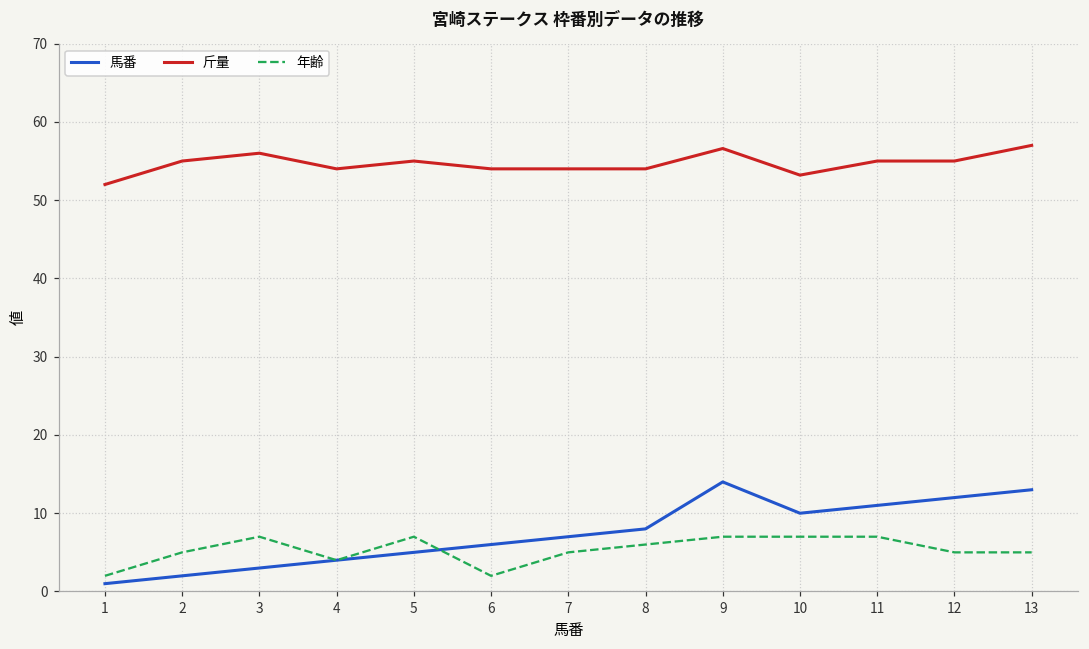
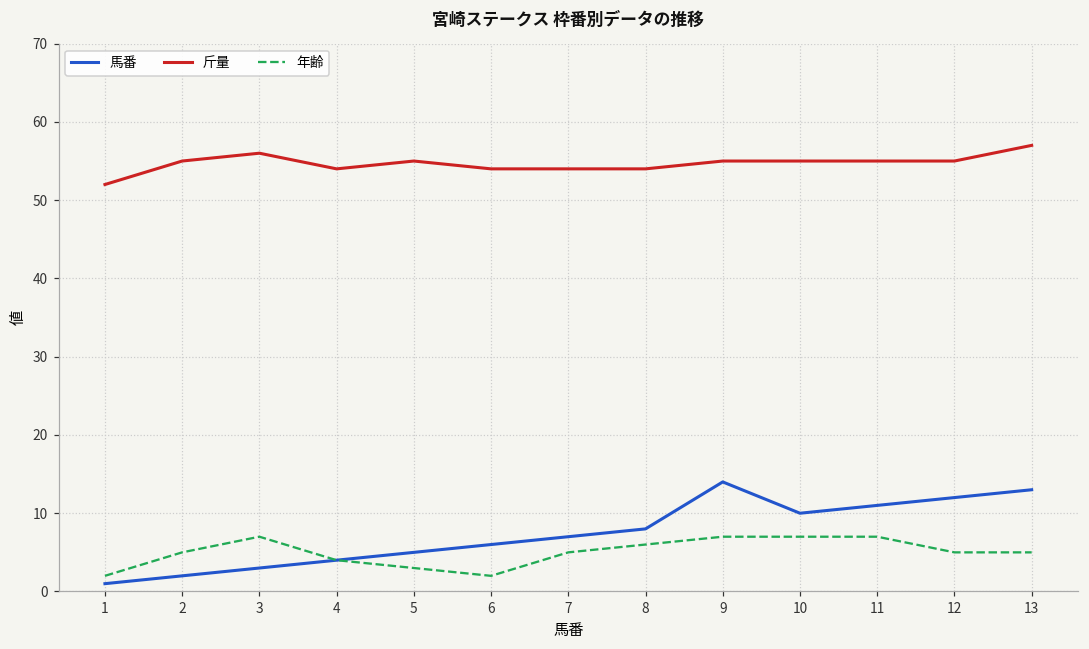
年齢, 5: 7 -> 3
斤量, 9: 57 -> 55
斤量, 10: 53 -> 55
